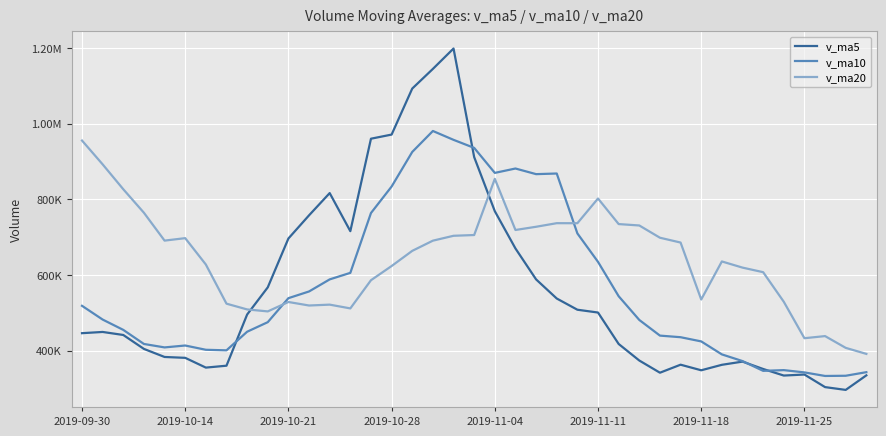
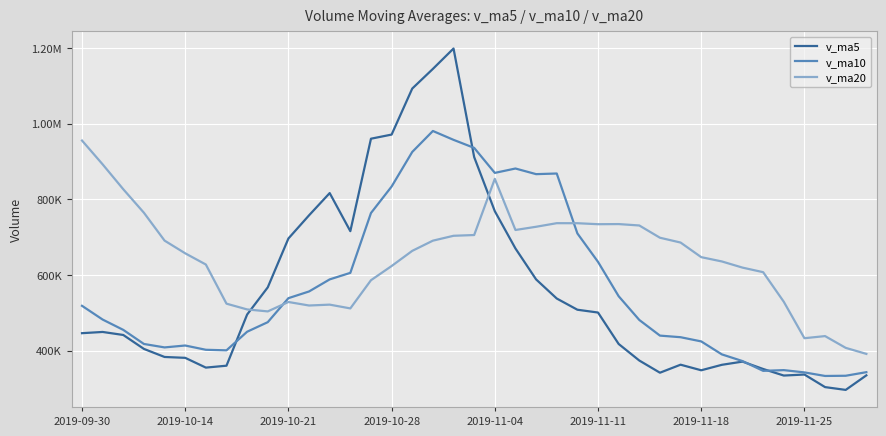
v_ma20, 2019-10-14: 700000 -> 660000
v_ma20, 2019-11-11: 800000 -> 730000
v_ma20, 2019-11-18: 540000 -> 650000
